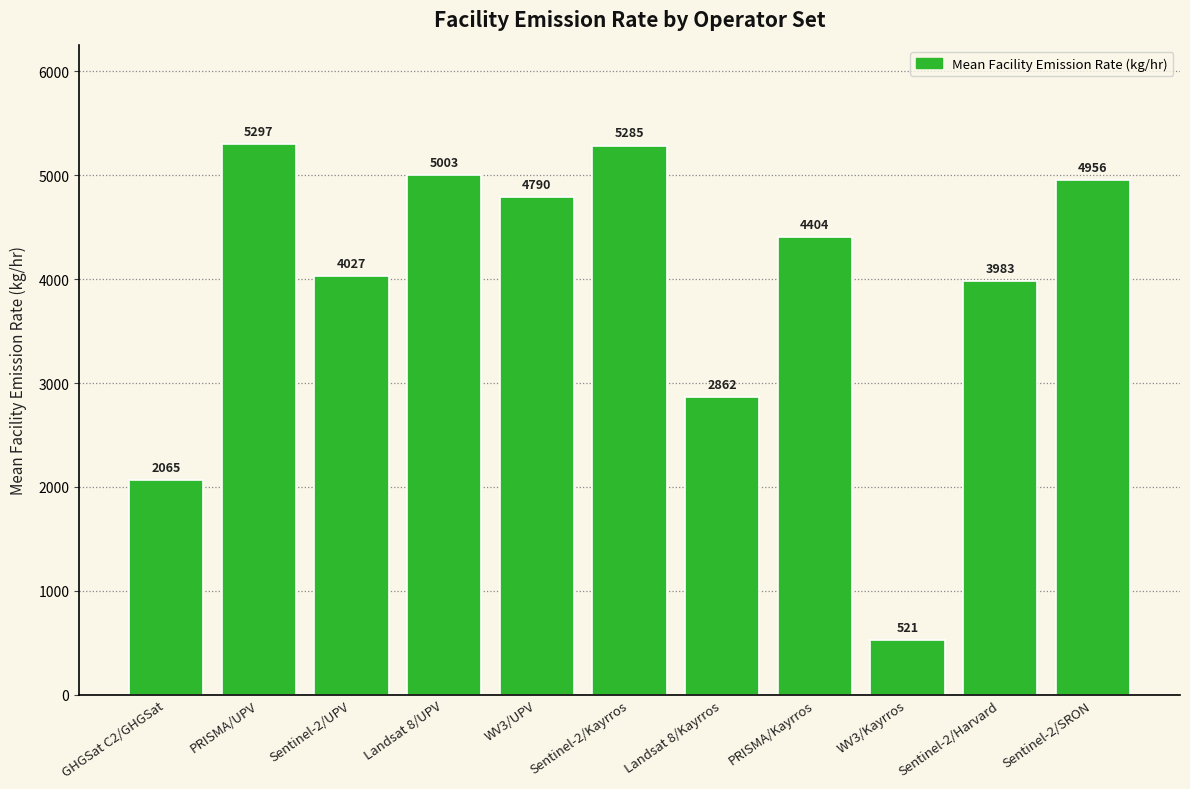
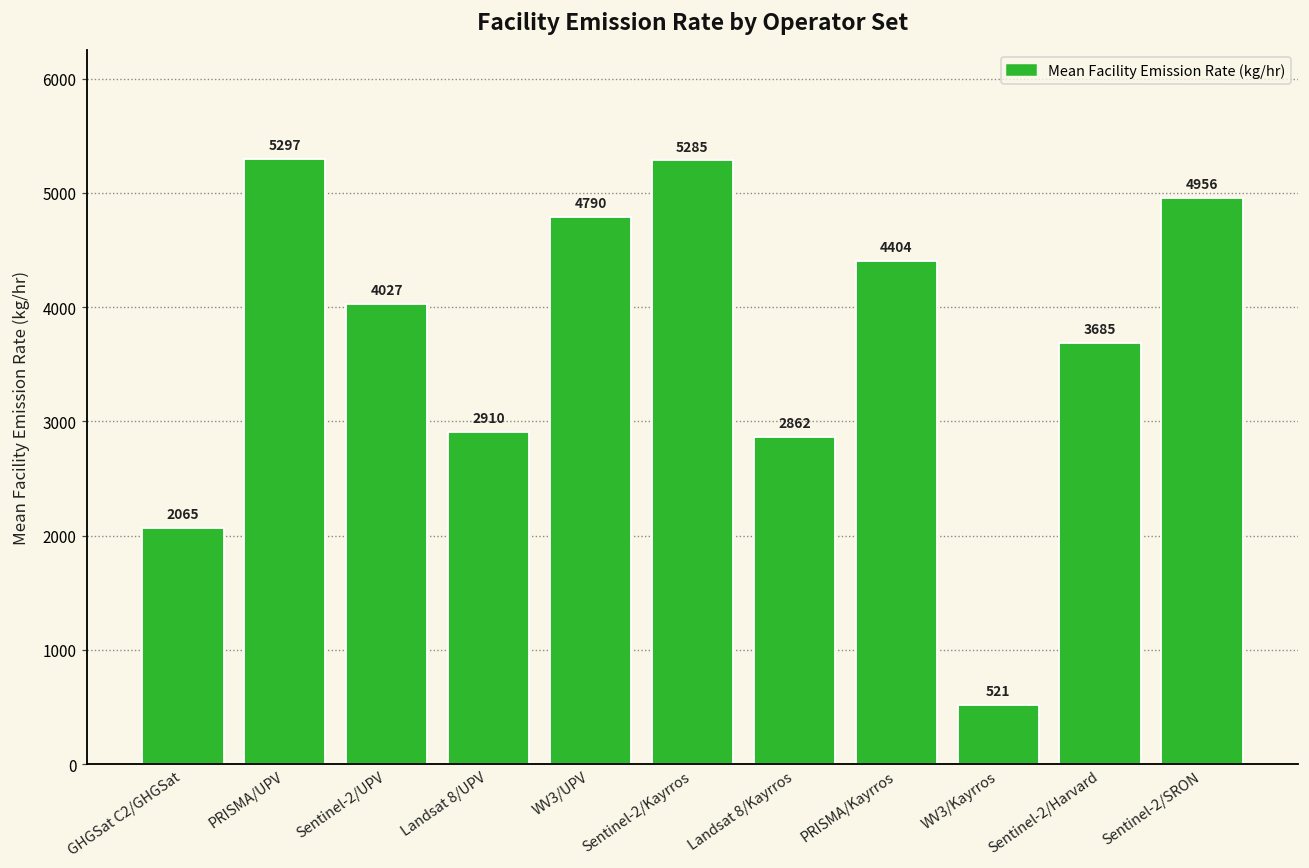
Landsat 8/UPV: 5003 -> 2910
Sentinel-2/Harvard: 3983 -> 3685
